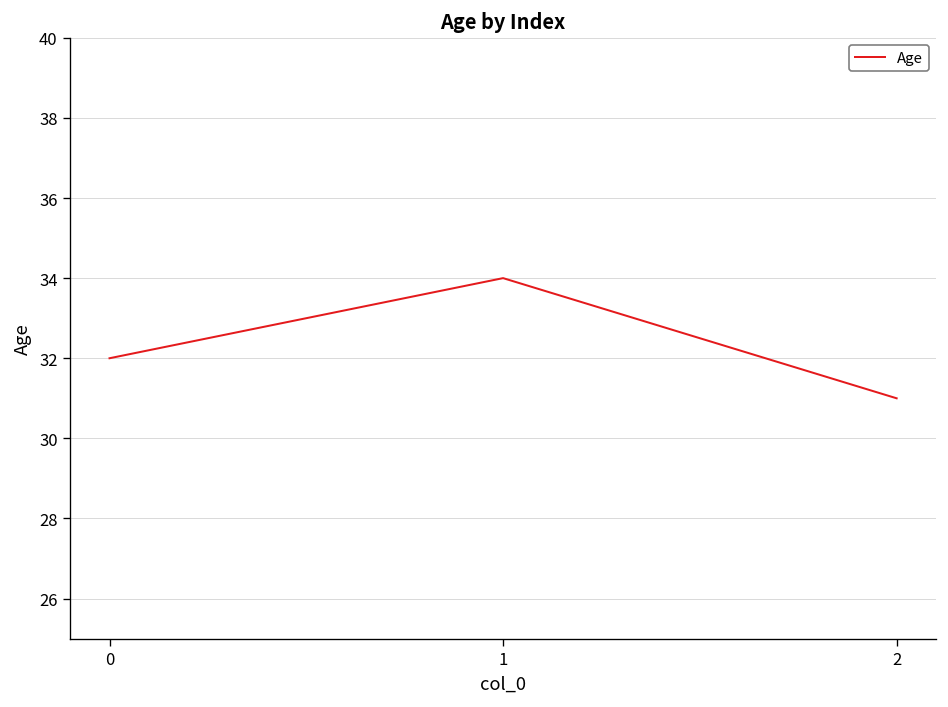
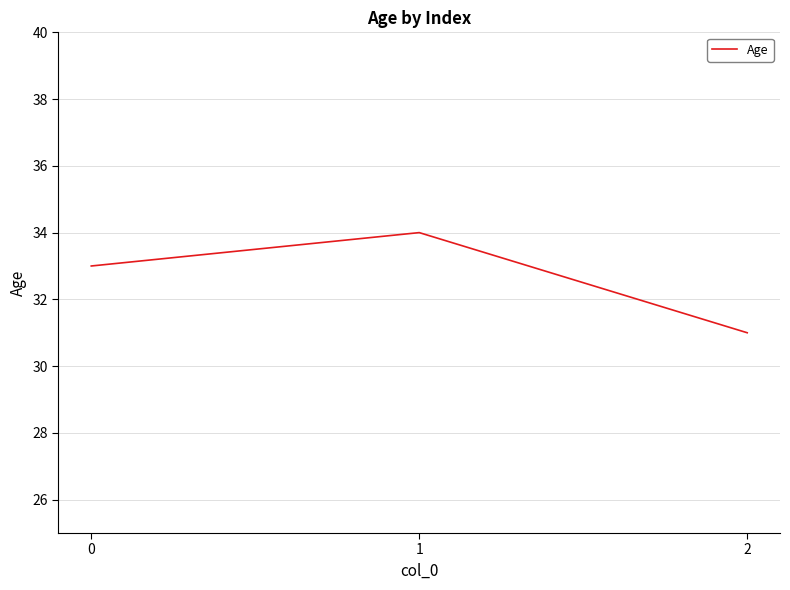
0: 32 -> 33
